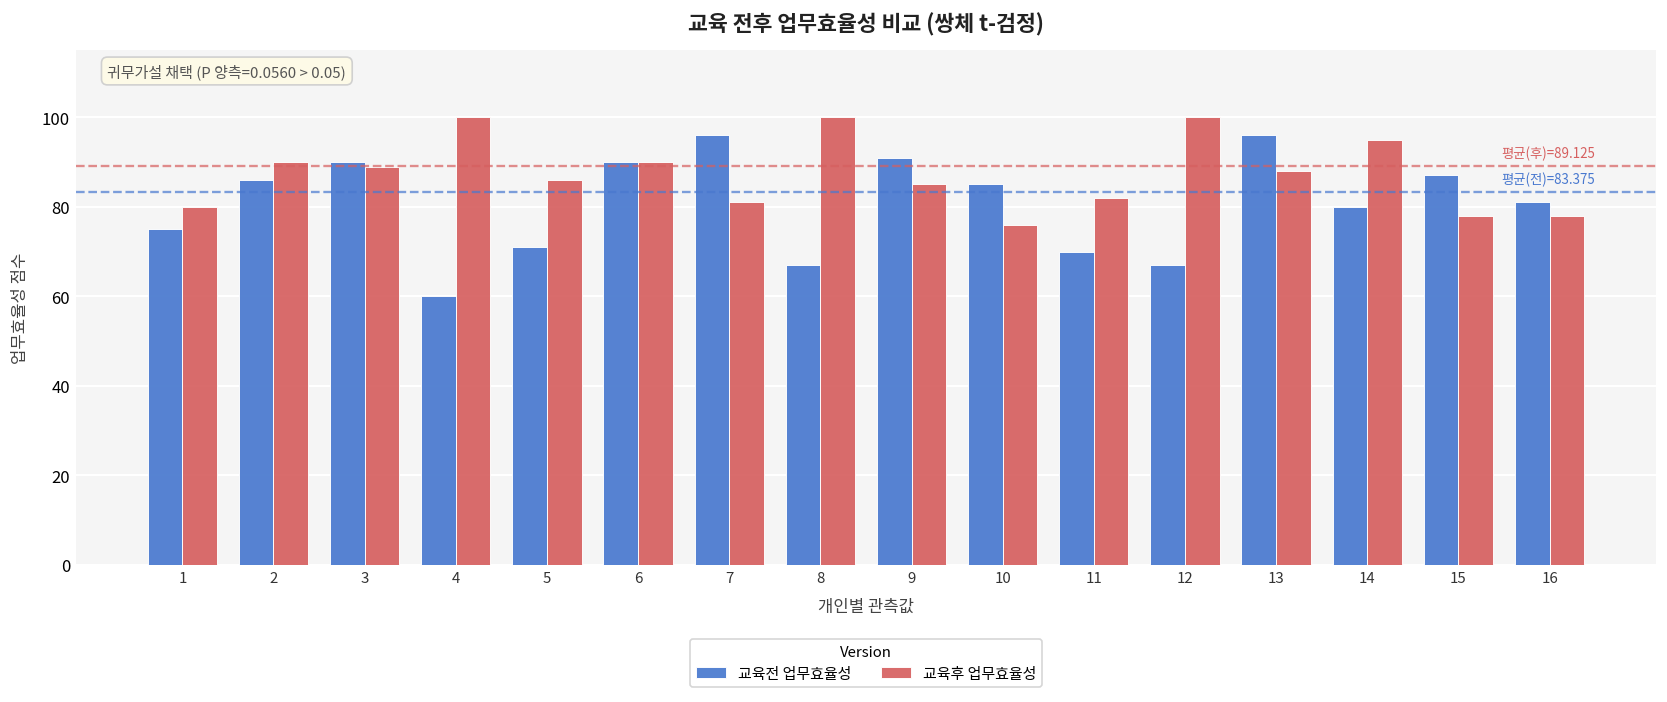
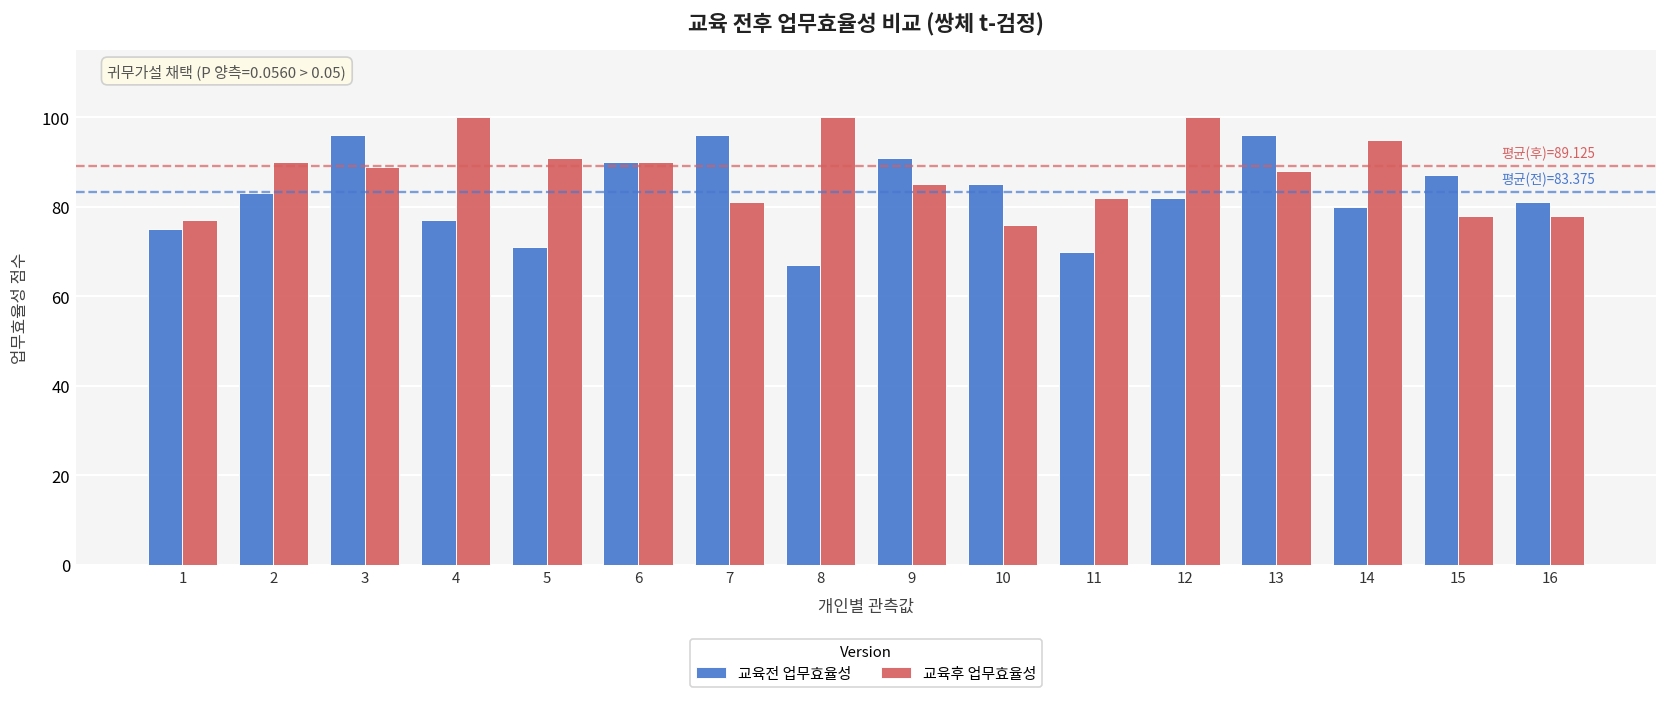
교육후 업무효율성, 1: 80 -> 77
교육전 업무효율성, 2: 86 -> 83
교육전 업무효율성, 3: 90 -> 96
교육전 업무효율성, 4: 60 -> 77
교육후 업무효율성, 5: 86 -> 91
교육전 업무효율성, 12: 67 -> 82
